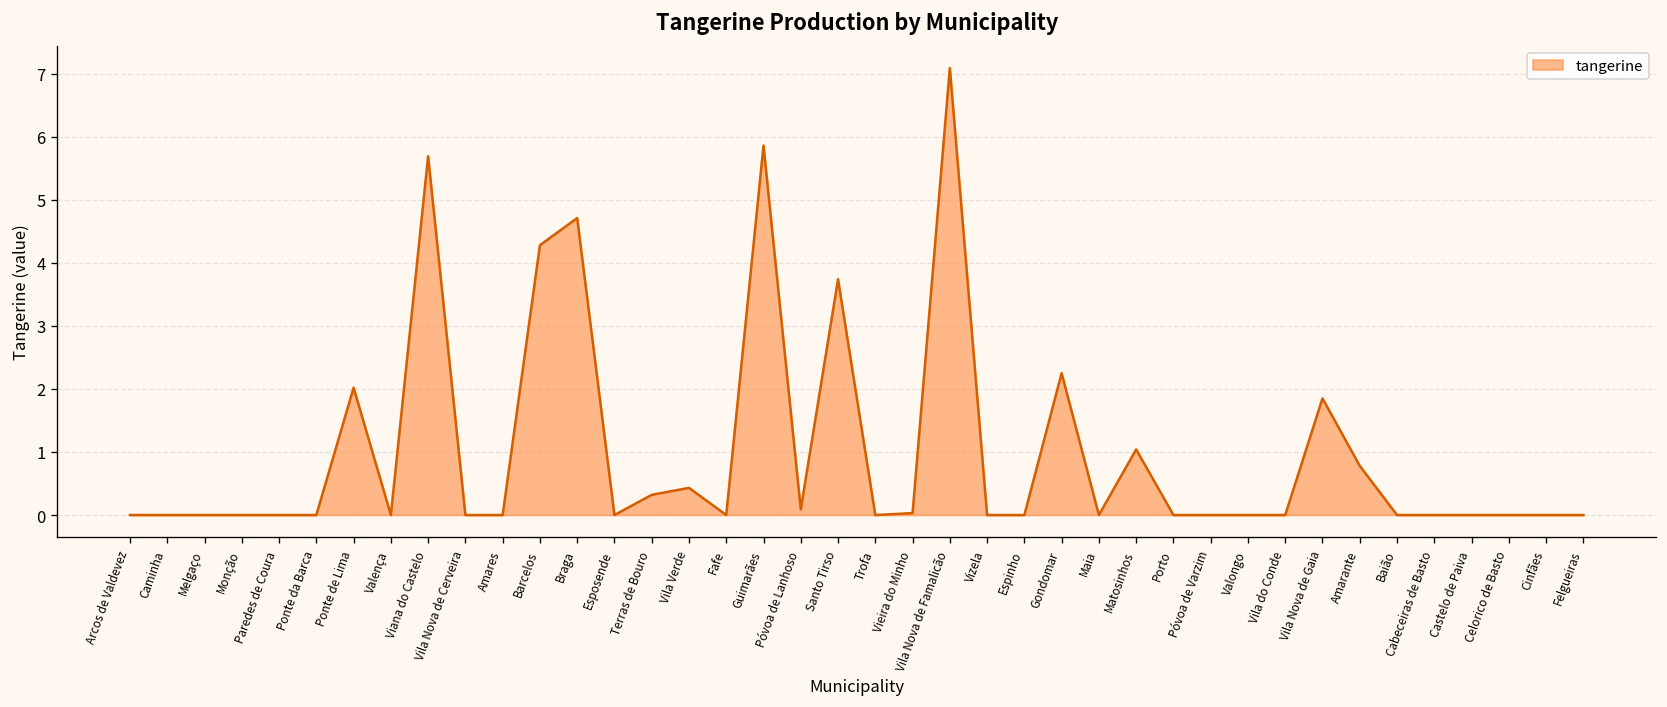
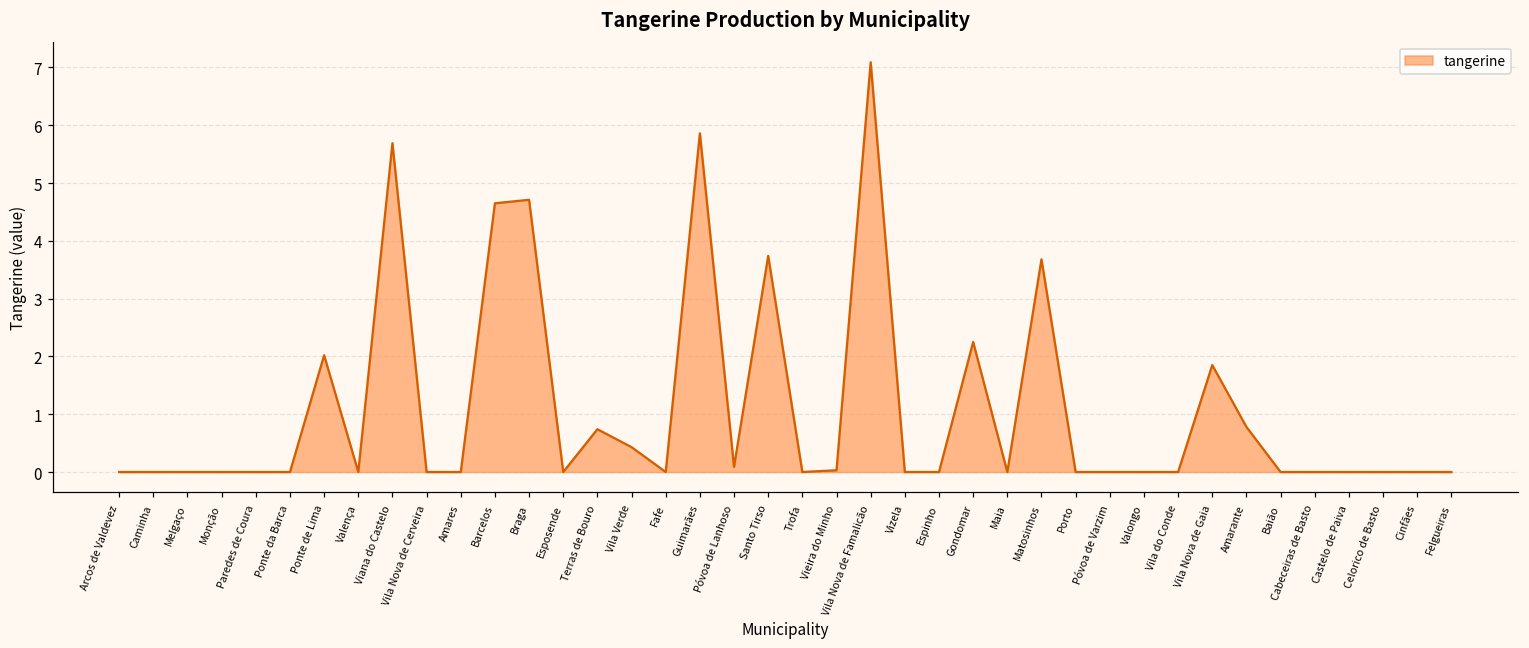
Barcelos: 4.3 -> 4.7
Terras de Bouro: 0.3 -> 0.7
Matosinhos: 1.0 -> 3.7
